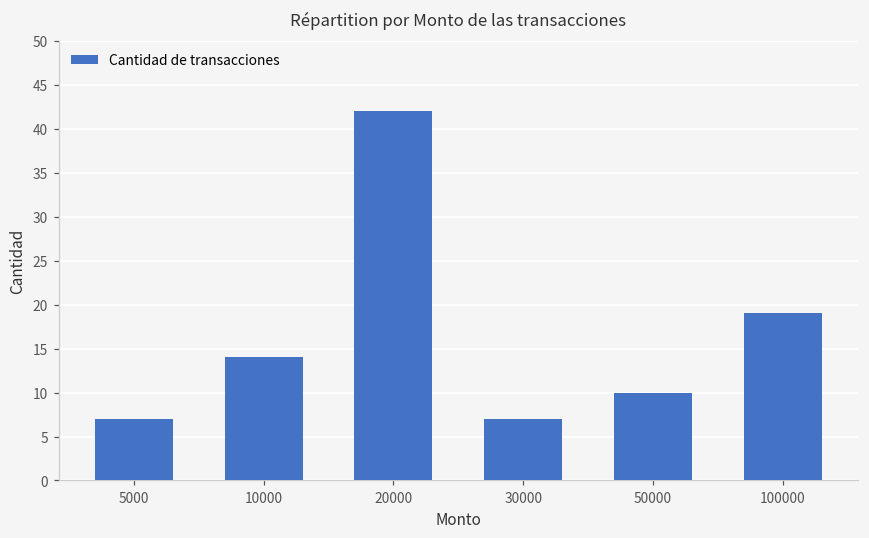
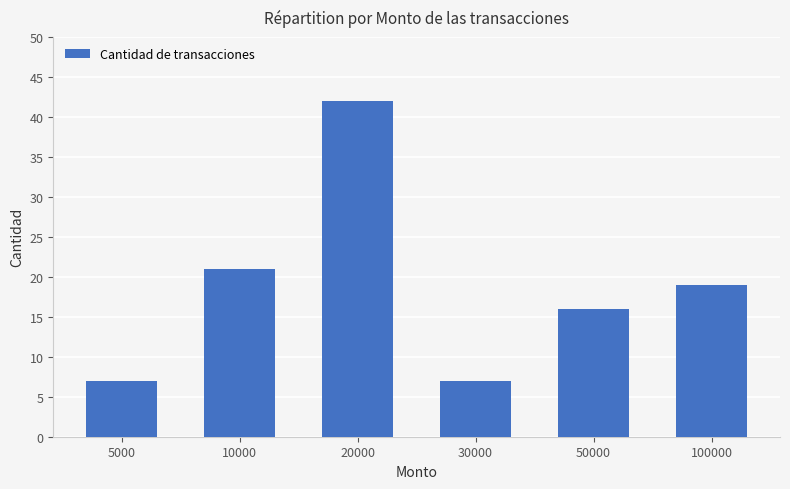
10000: 14 -> 21
50000: 10 -> 16
